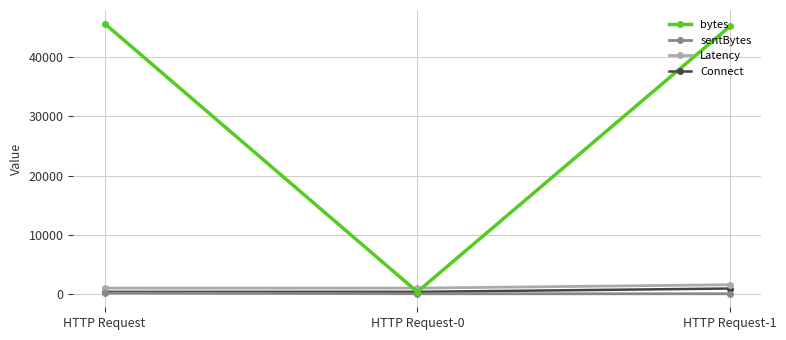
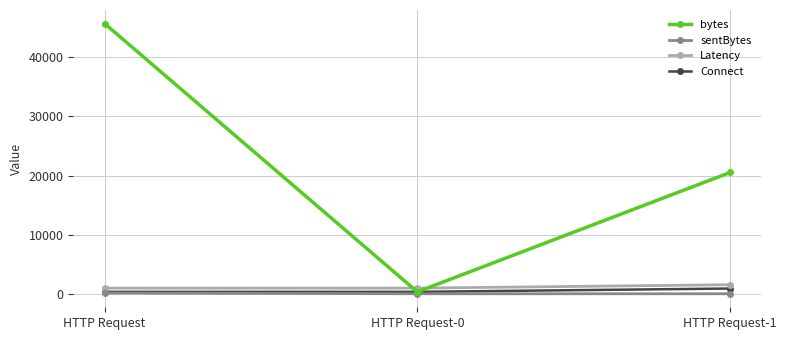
bytes, HTTP Request-1: 45000 -> 21000
